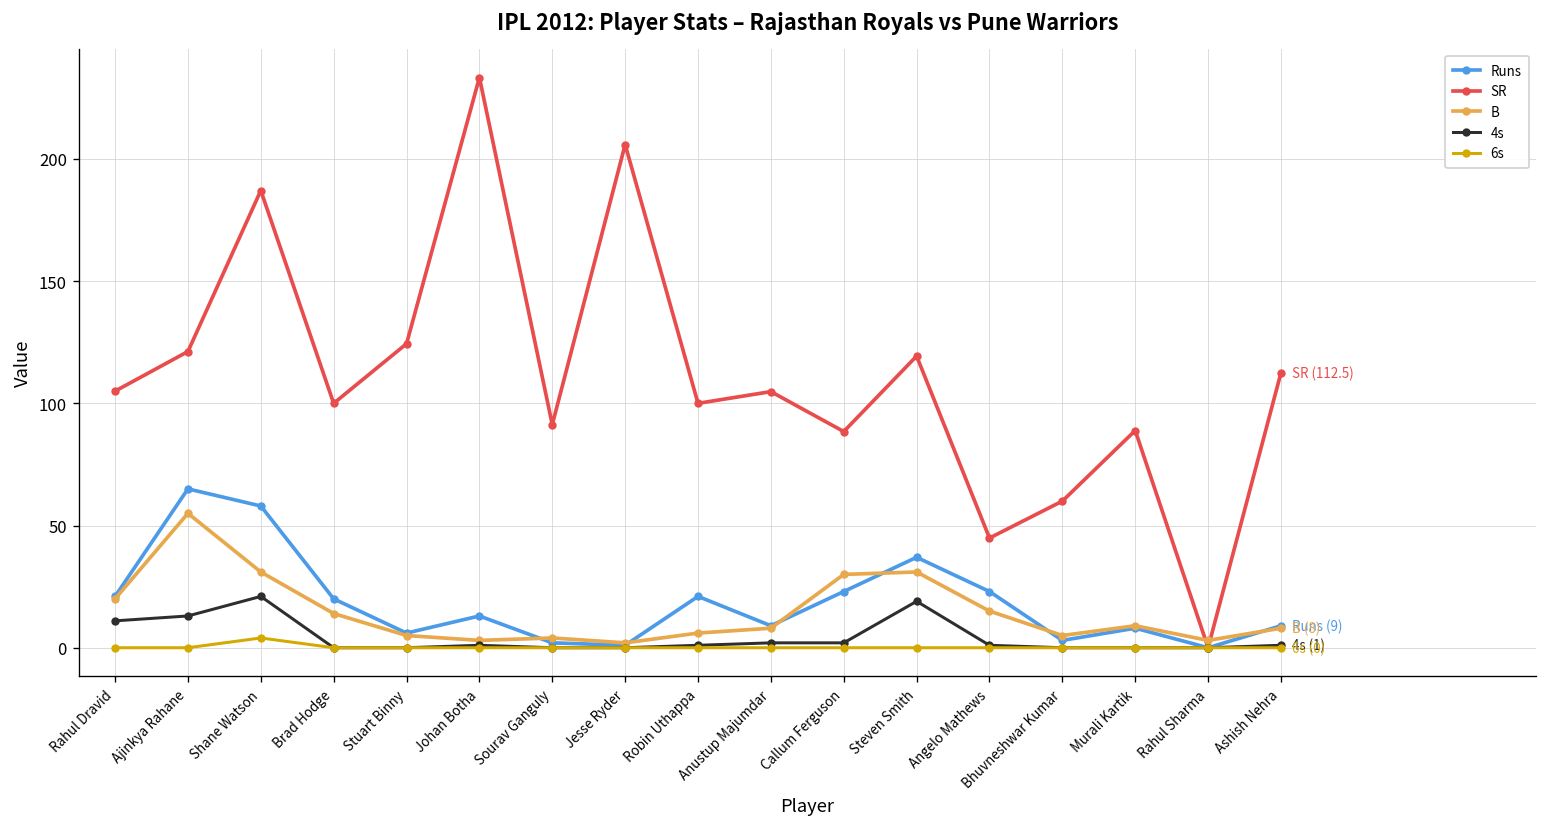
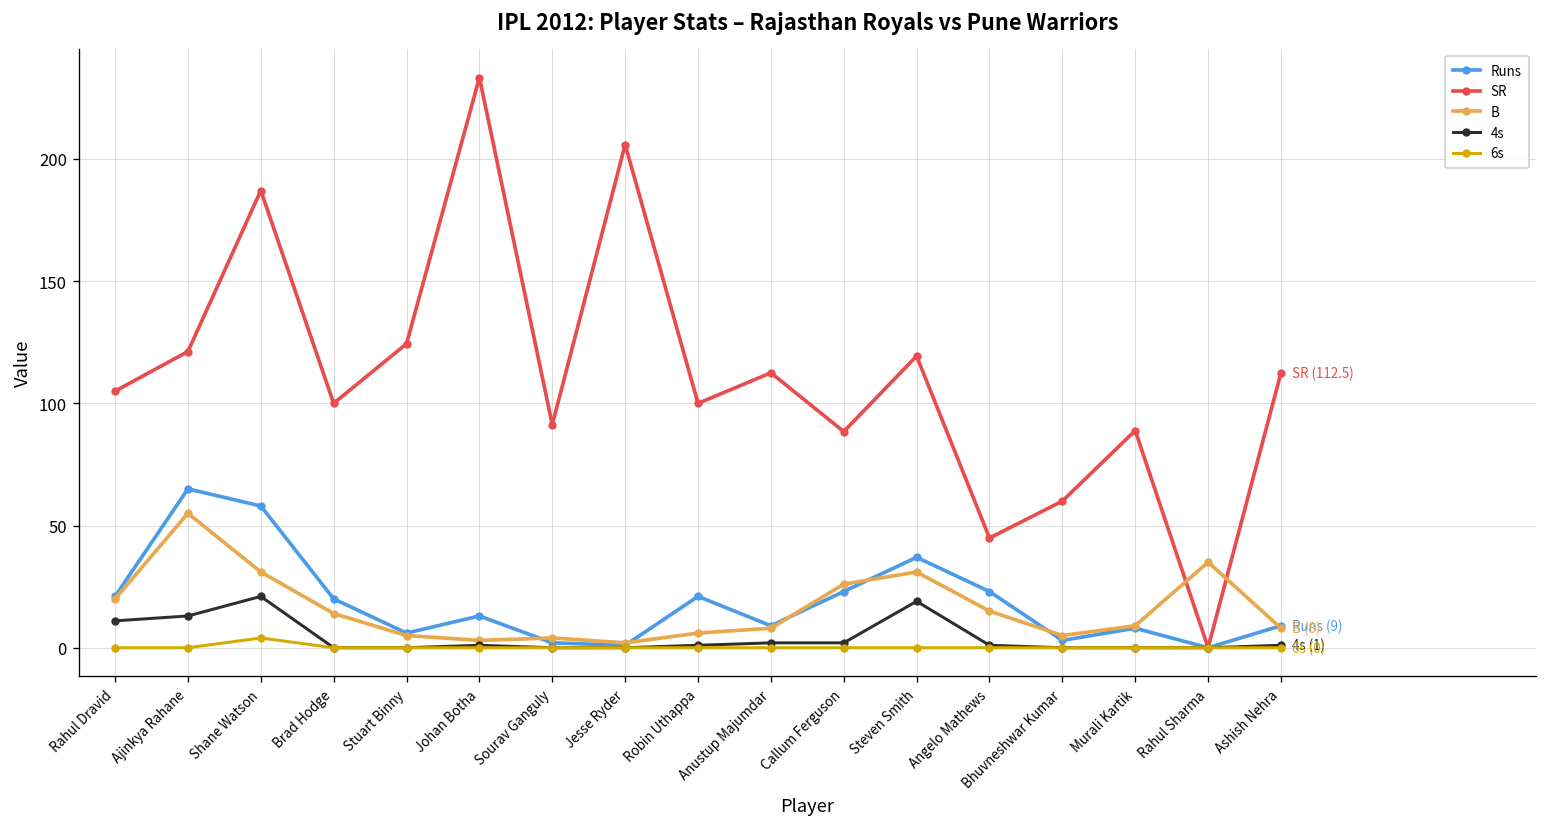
SR, Anustup Majumdar: 105 -> 113
B, Callum Ferguson: 30 -> 26
B, Rahul Sharma: 3 -> 35
